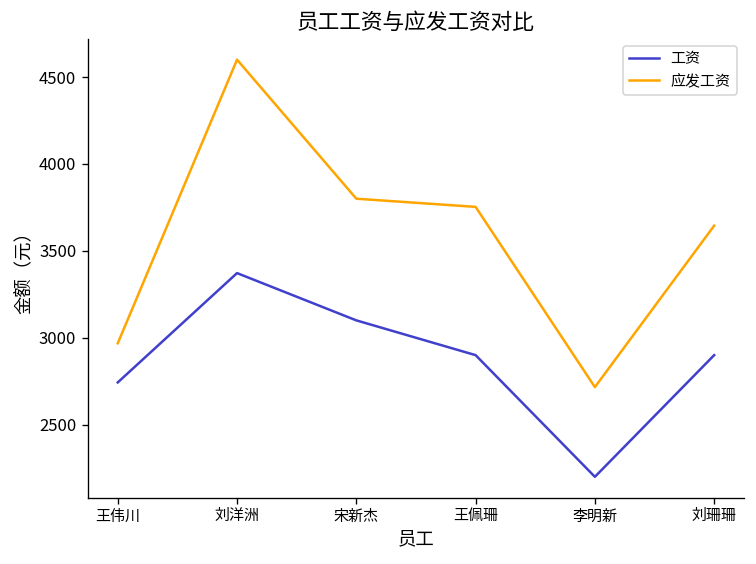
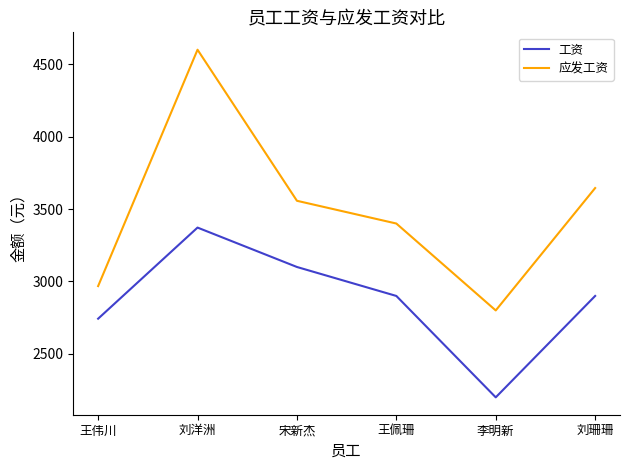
应发工资, 宋新杰: 3800 -> 3560
应发工资, 王佩珊: 3750 -> 3400
应发工资, 李明新: 2720 -> 2800
